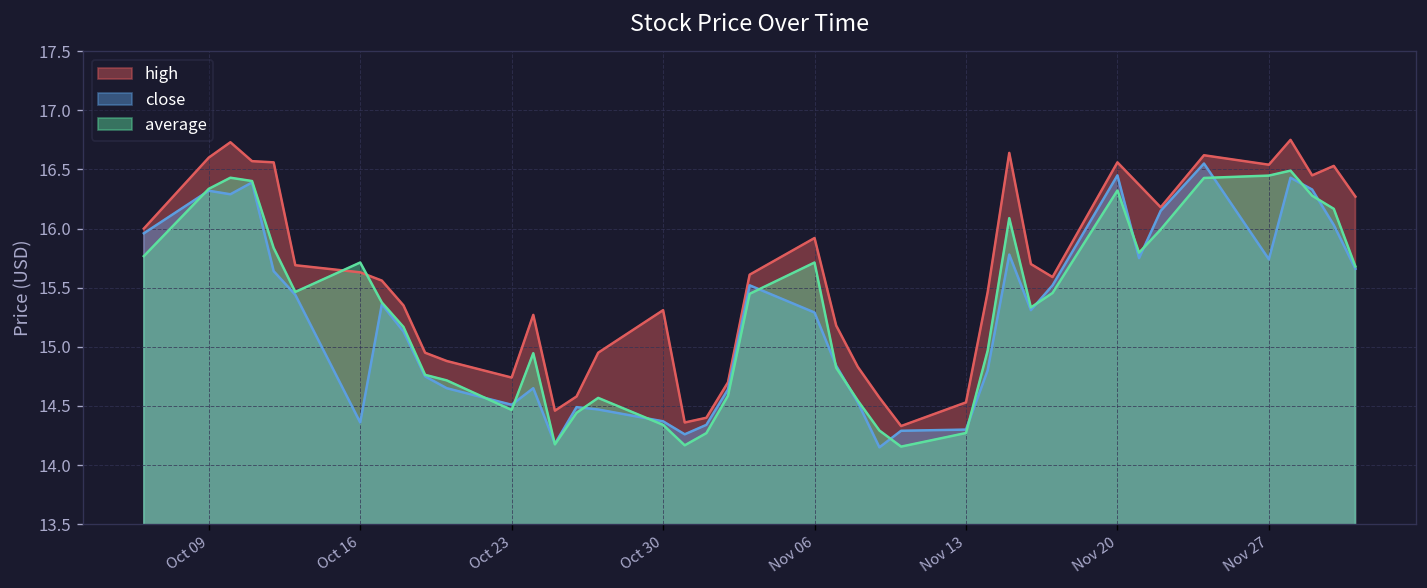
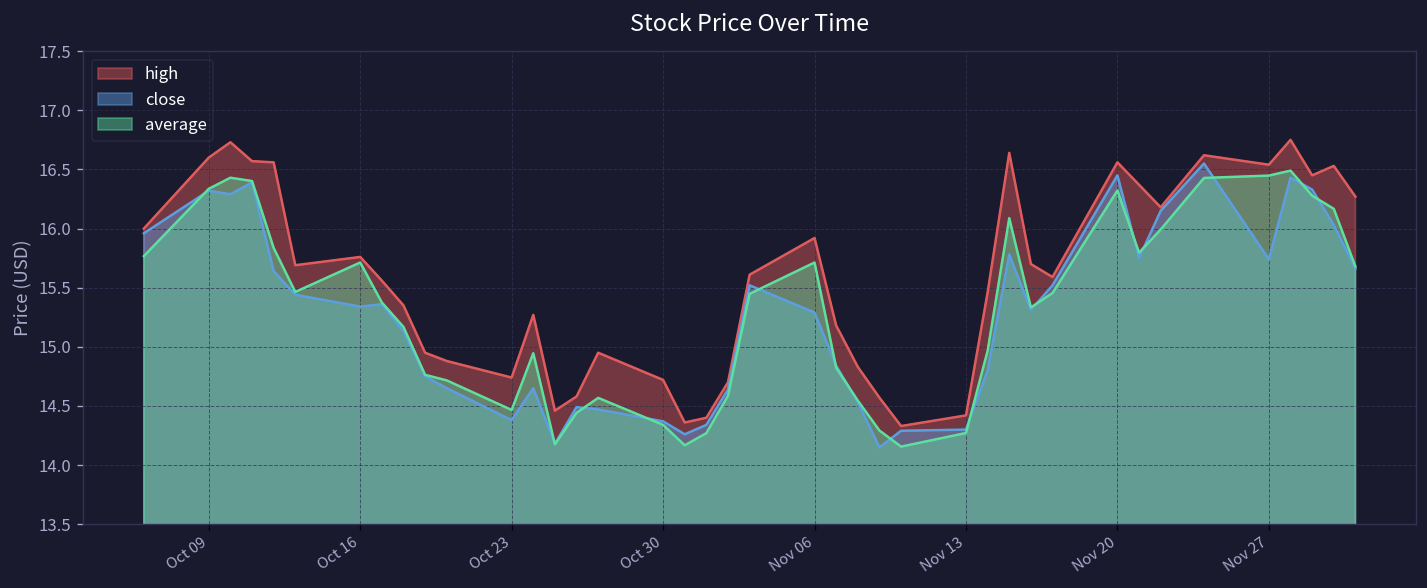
high, Oct 16: 15.6 -> 15.8
close, Oct 16: 14.4 -> 15.3
close, Oct 23: 14.5 -> 14.4
high, Oct 30: 15.3 -> 14.7
high, Nov 13: 14.5 -> 14.4
